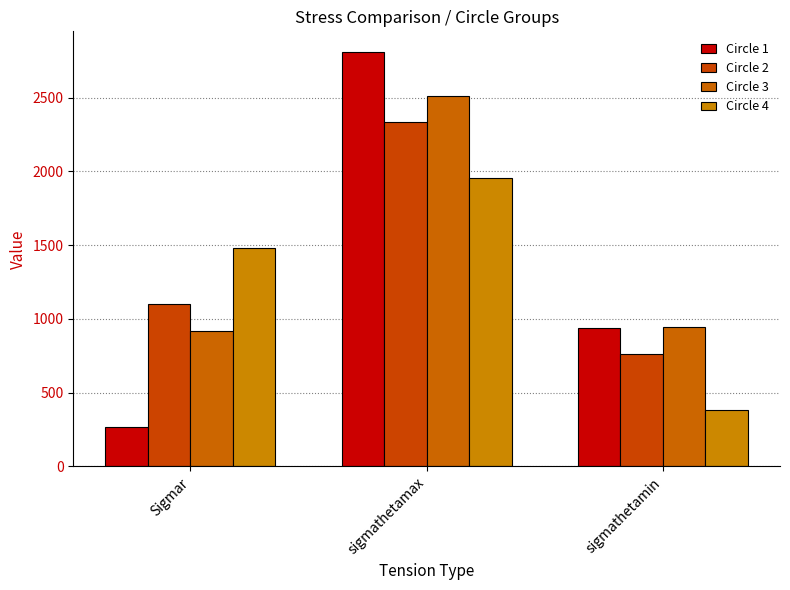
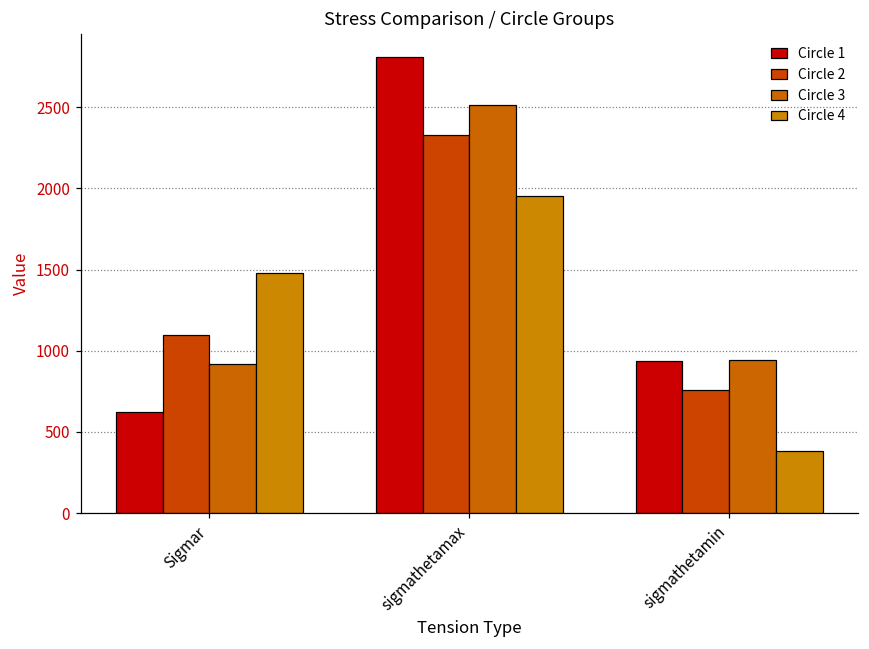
Circle 1, Sigmar: 270 -> 620
